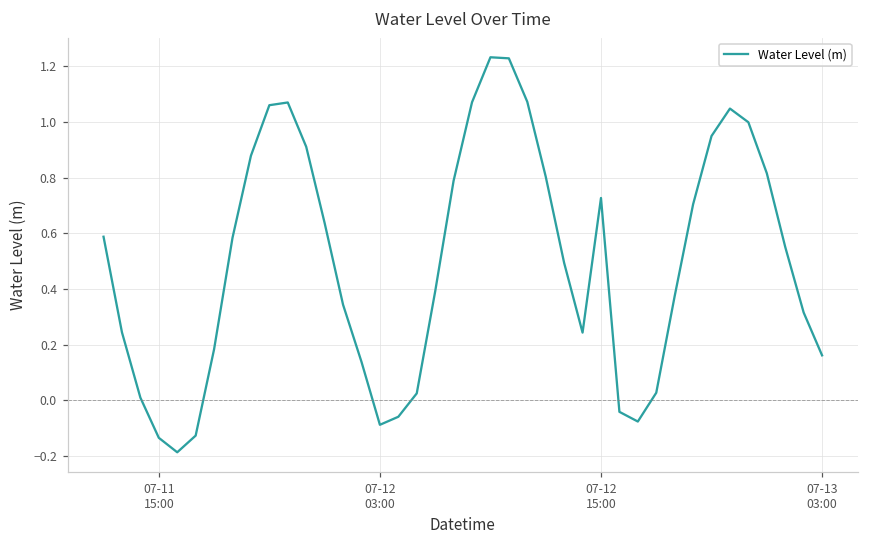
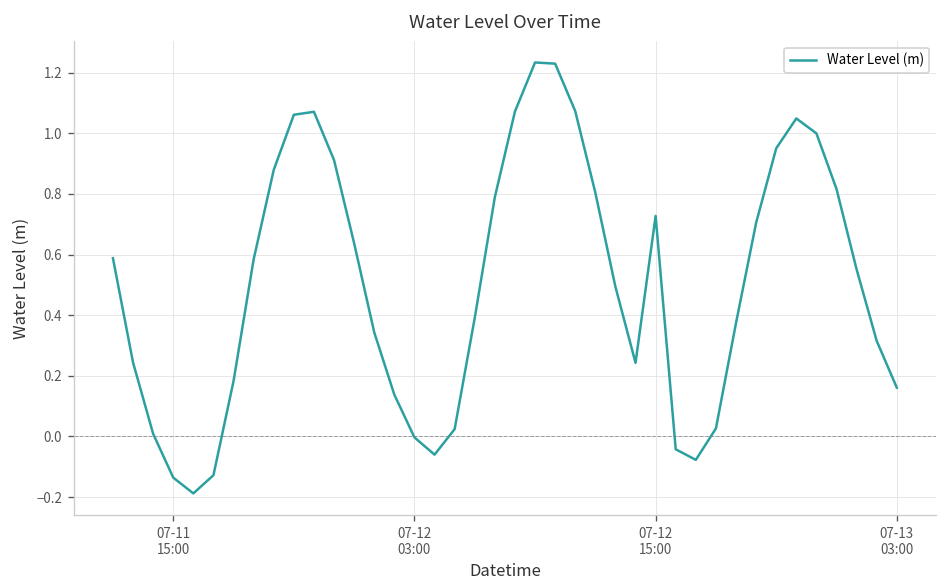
07-12 03:00: -0.09 -> 0.00
